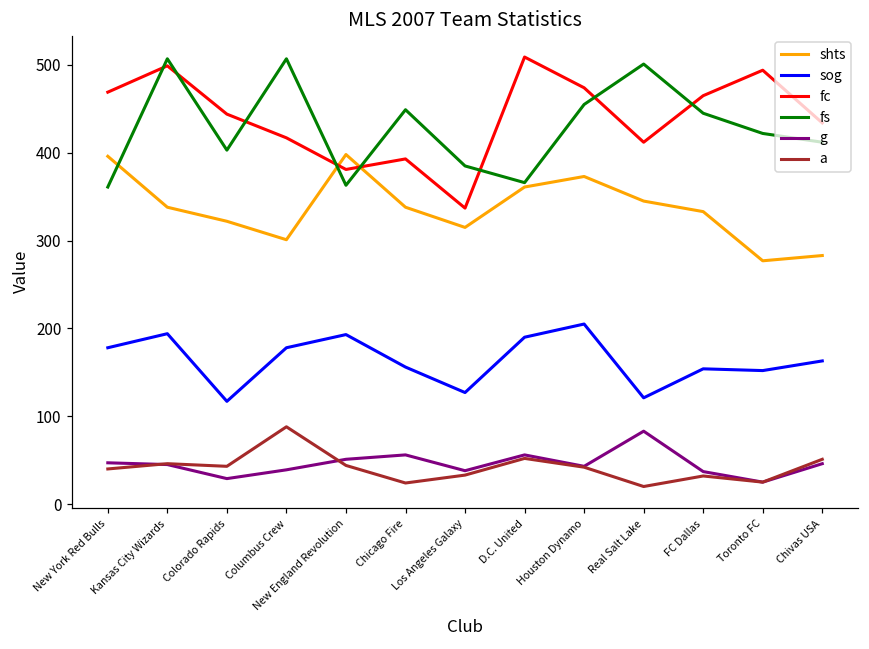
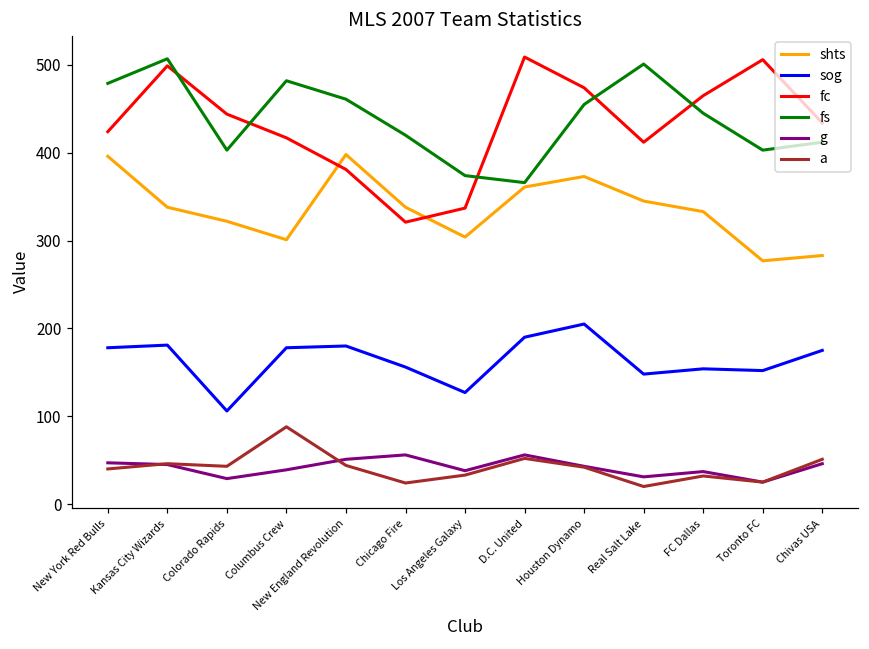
fc, New York Red Bulls: 470 -> 420
fs, New York Red Bulls: 360 -> 480
sog, Kansas City Wizards: 190 -> 180
sog, Colorado Rapids: 120 -> 110
fs, Columbus Crew: 510 -> 480
sog, New England Revolution: 190 -> 180
fs, New England Revolution: 360 -> 460
fc, Chicago Fire: 390 -> 320
fs, Chicago Fire: 450 -> 420
shts, Los Angeles Galaxy: 320 -> 300
fs, Los Angeles Galaxy: 390 -> 370
sog, Real Salt Lake: 120 -> 150
g, Real Salt Lake: 80 -> 30
fc, Toronto FC: 490 -> 510
fs, Toronto FC: 420 -> 400
sog, Chivas USA: 160 -> 180
